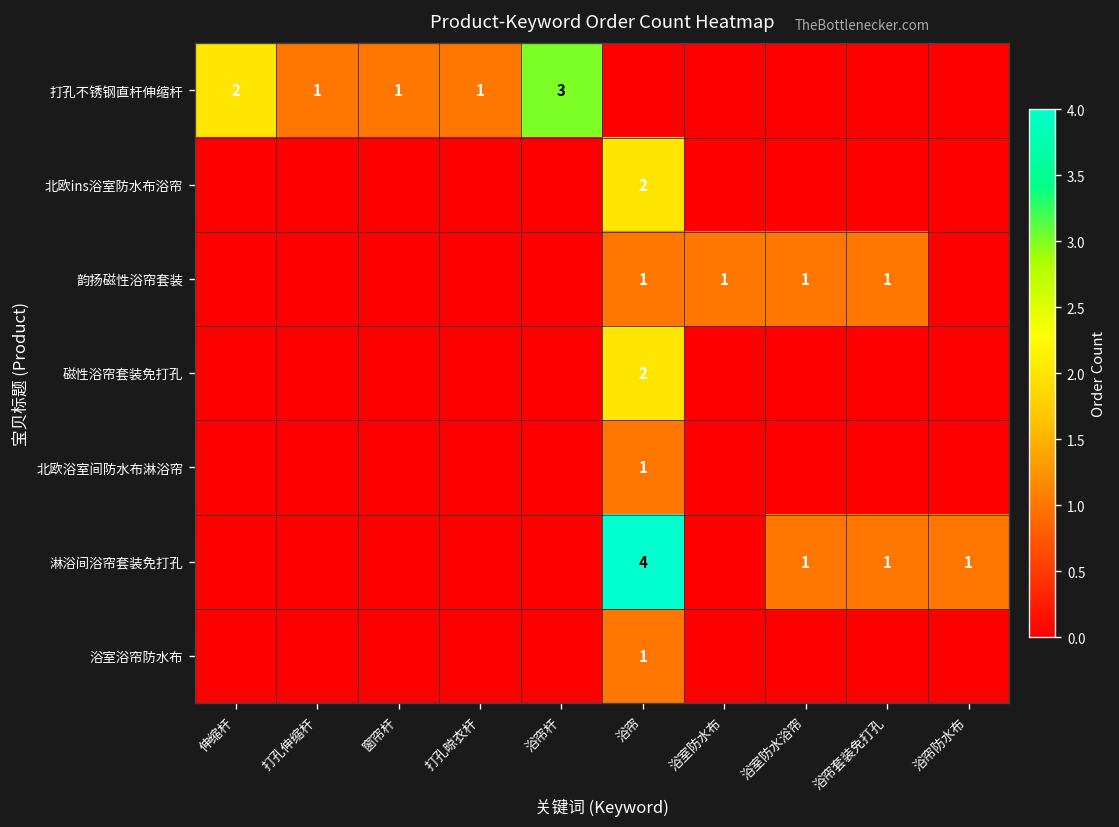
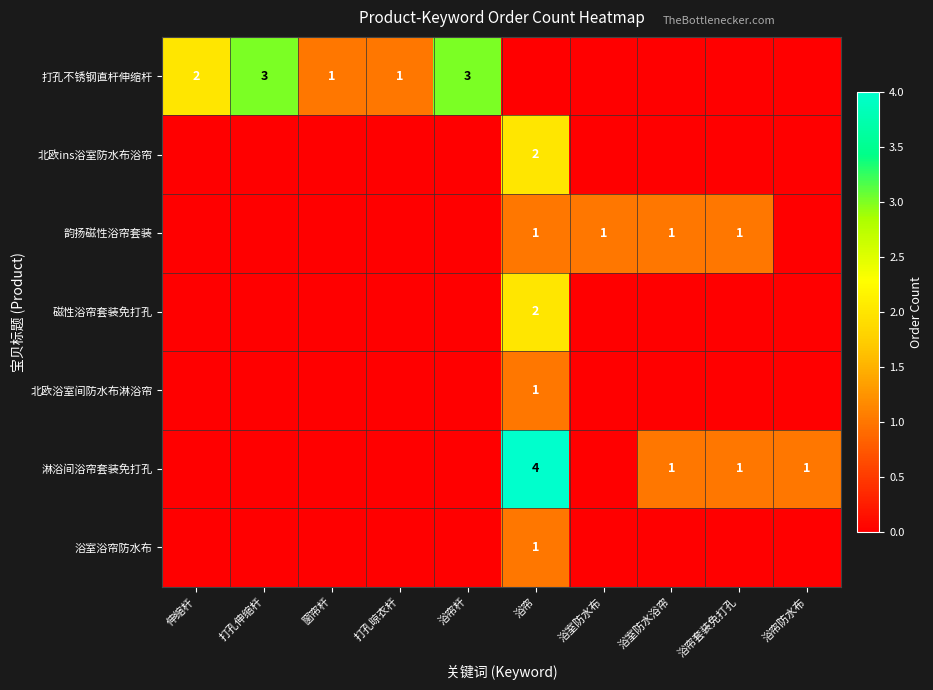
打孔不锈钢直杆伸缩杆, 打孔伸缩杆: 1 -> 3
